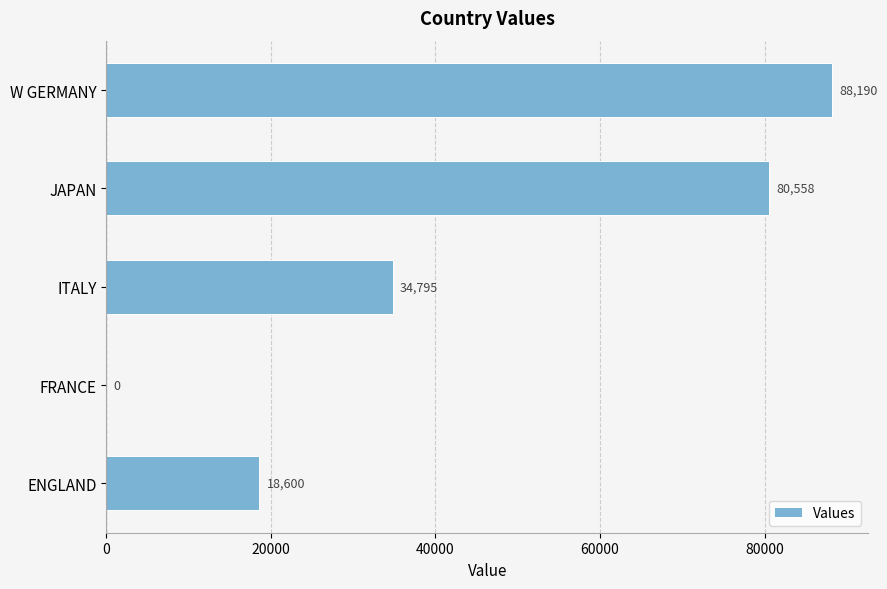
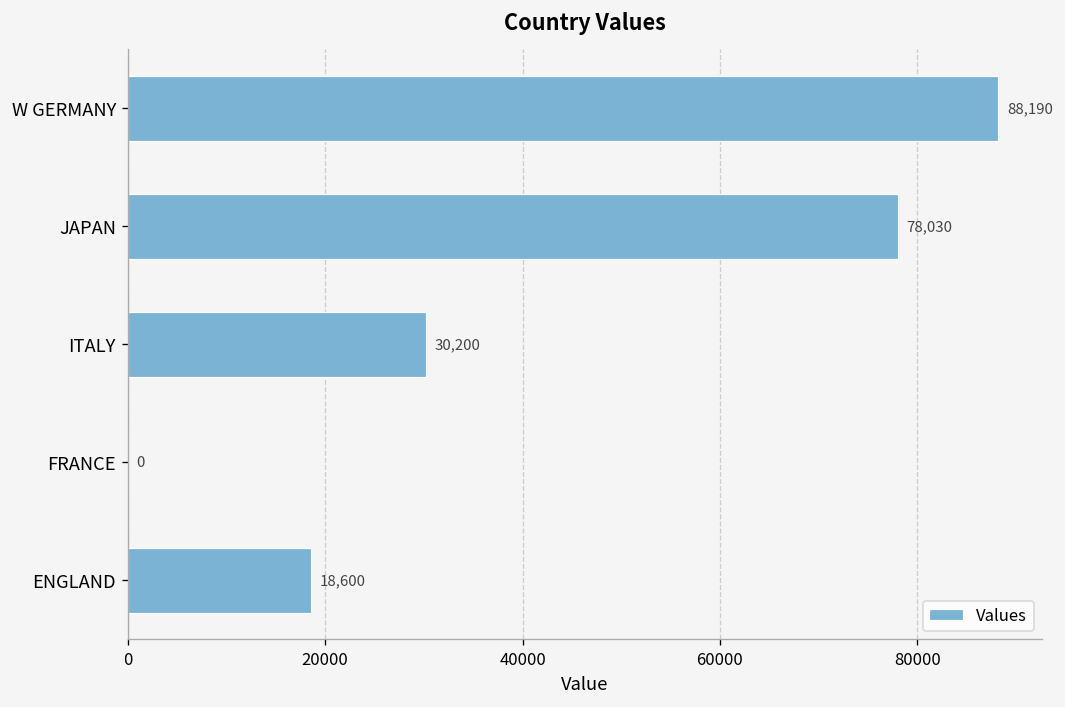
JAPAN: 80,558 -> 78,030
ITALY: 34,795 -> 30,200
